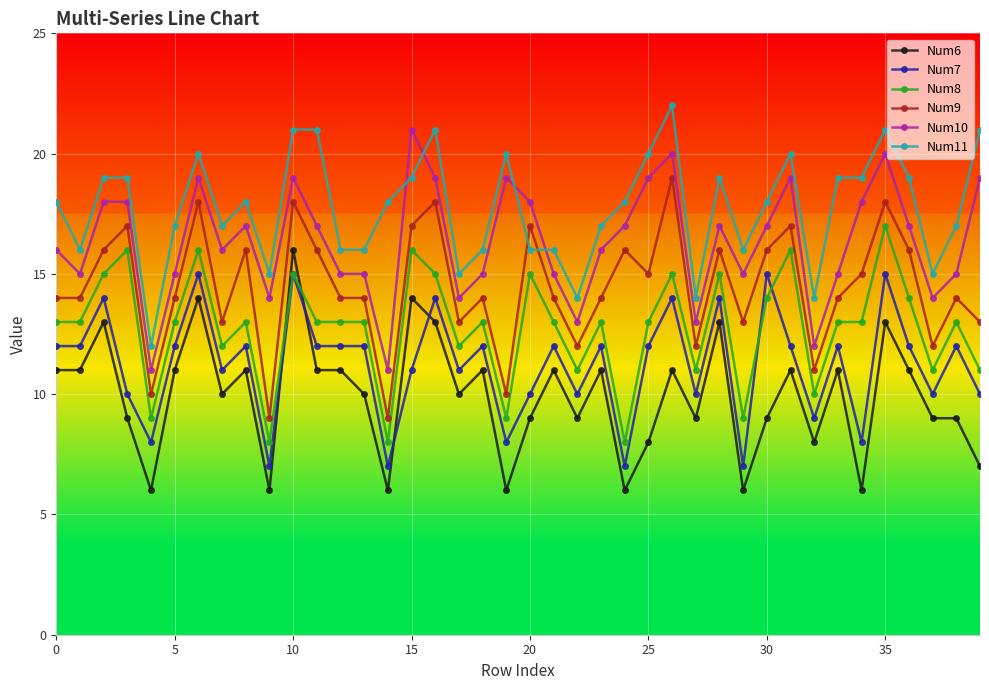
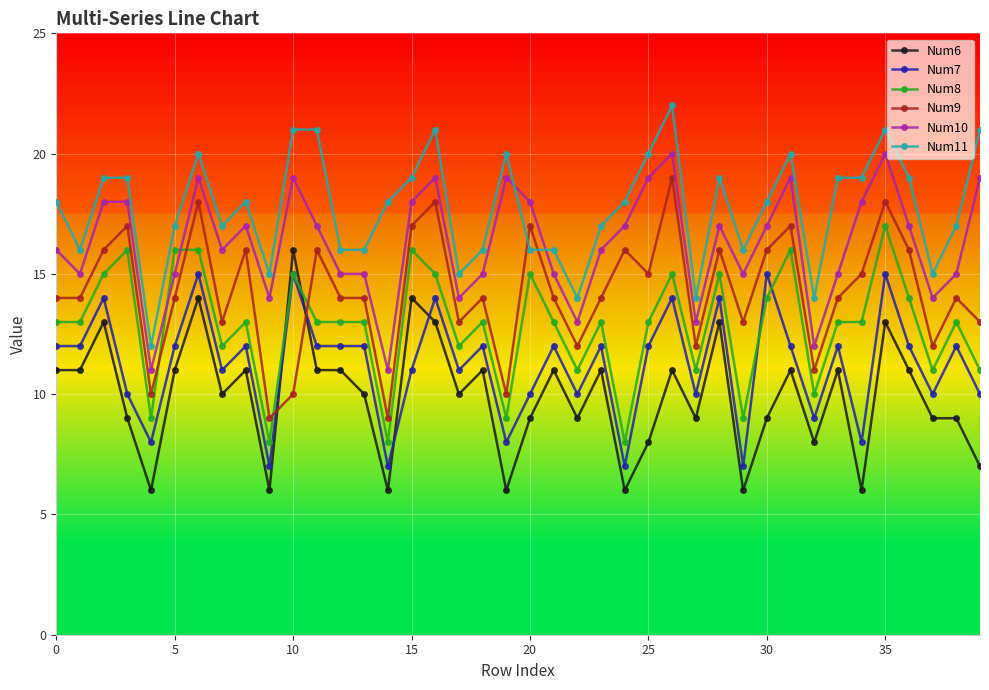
Num8, 5: 13 -> 16
Num9, 10: 18 -> 10
Num10, 15: 21 -> 18
